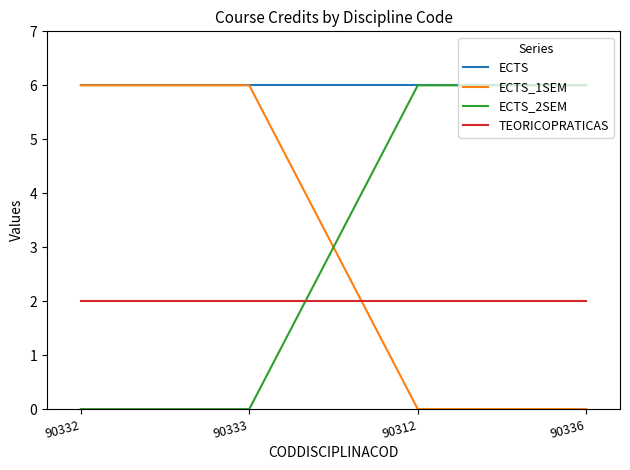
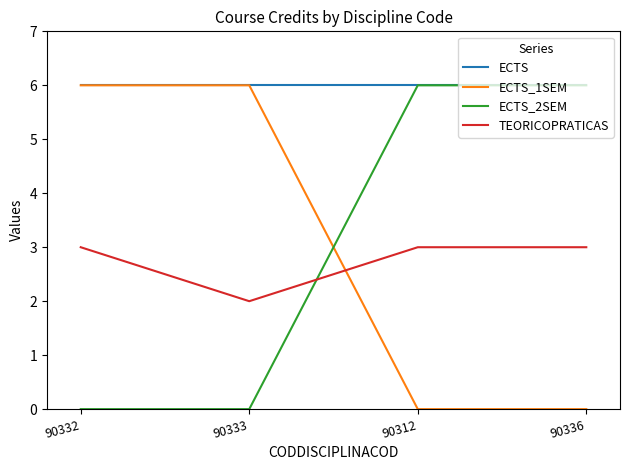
TEORICOPRATICAS, 90332: 2 -> 3
TEORICOPRATICAS, 90312: 2 -> 3
TEORICOPRATICAS, 90336: 2 -> 3
